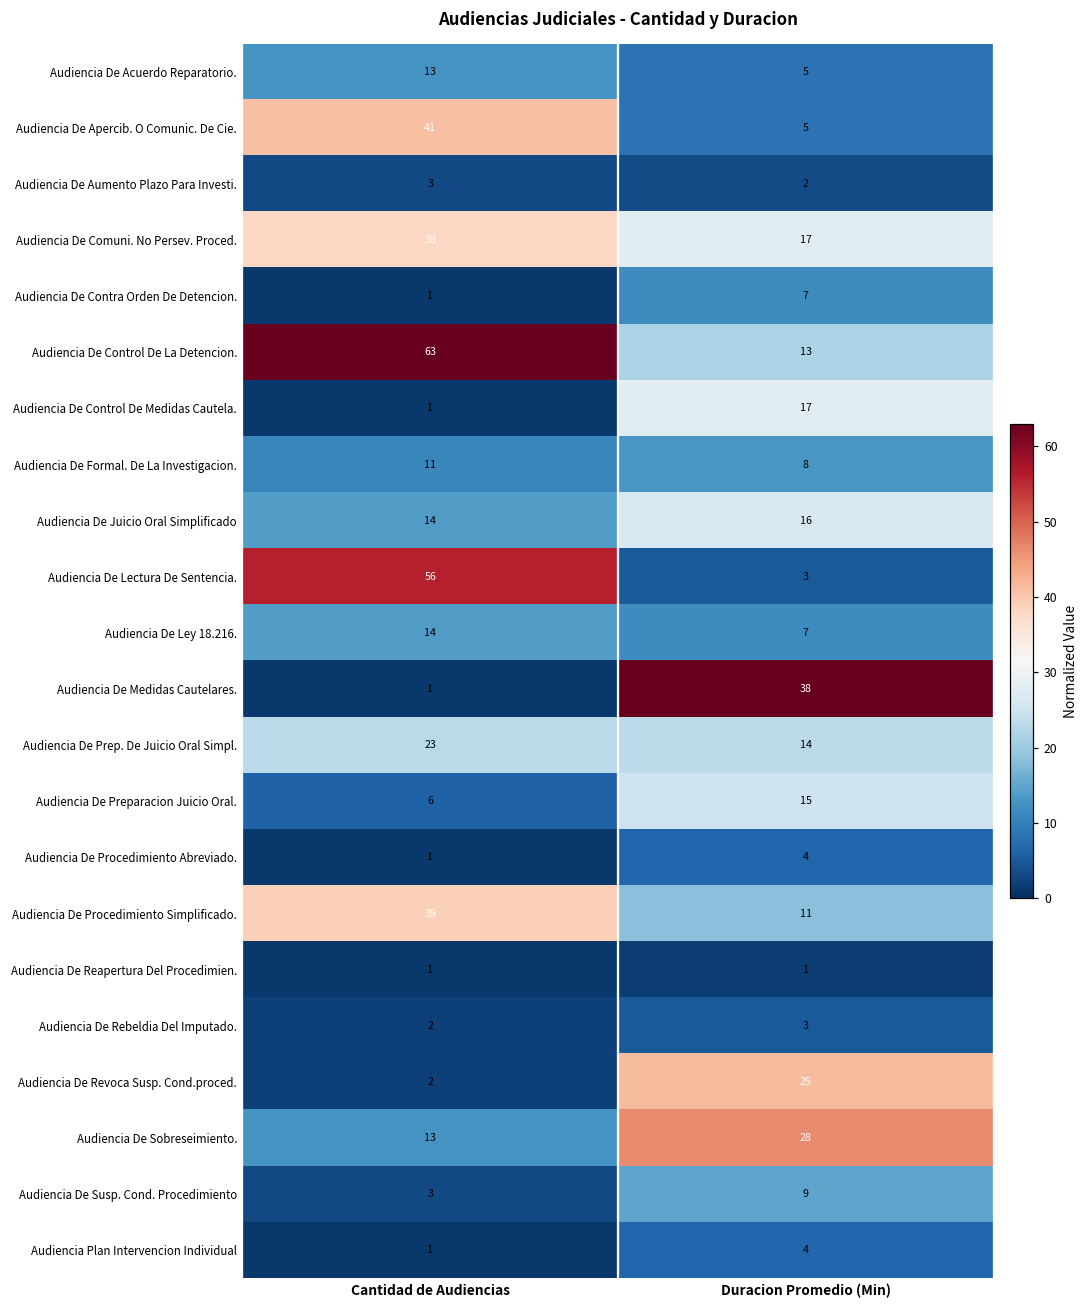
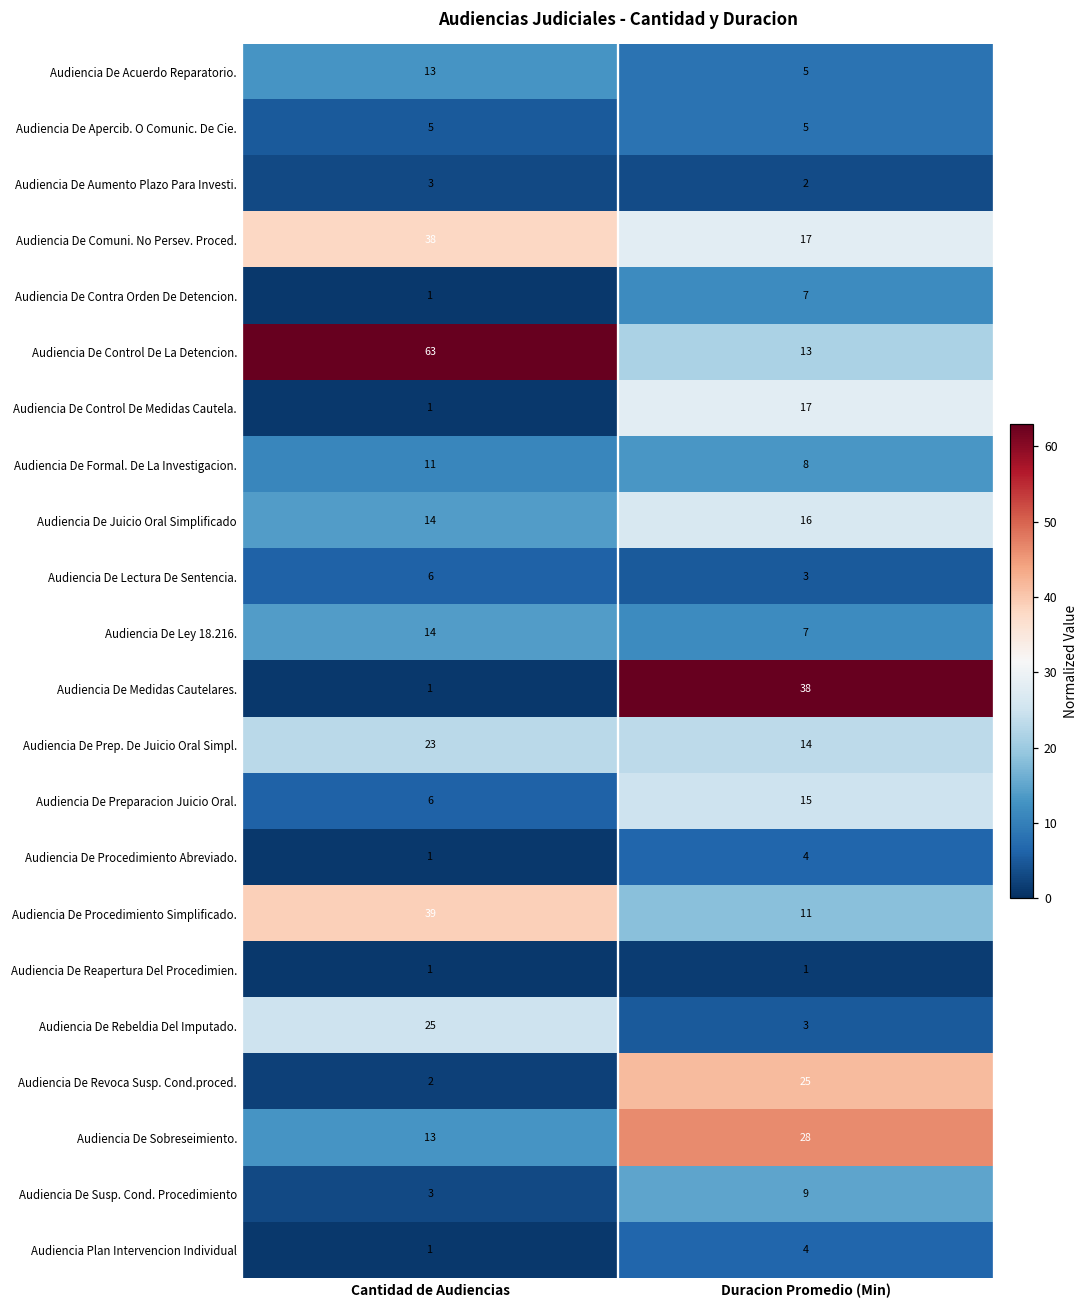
Audiencia De Apercib. O Comunic. De Cie., Cantidad de Audiencias: 41 -> 5
Audiencia De Lectura De Sentencia., Cantidad de Audiencias: 56 -> 6
Audiencia De Rebeldia Del Imputado., Cantidad de Audiencias: 2 -> 25
